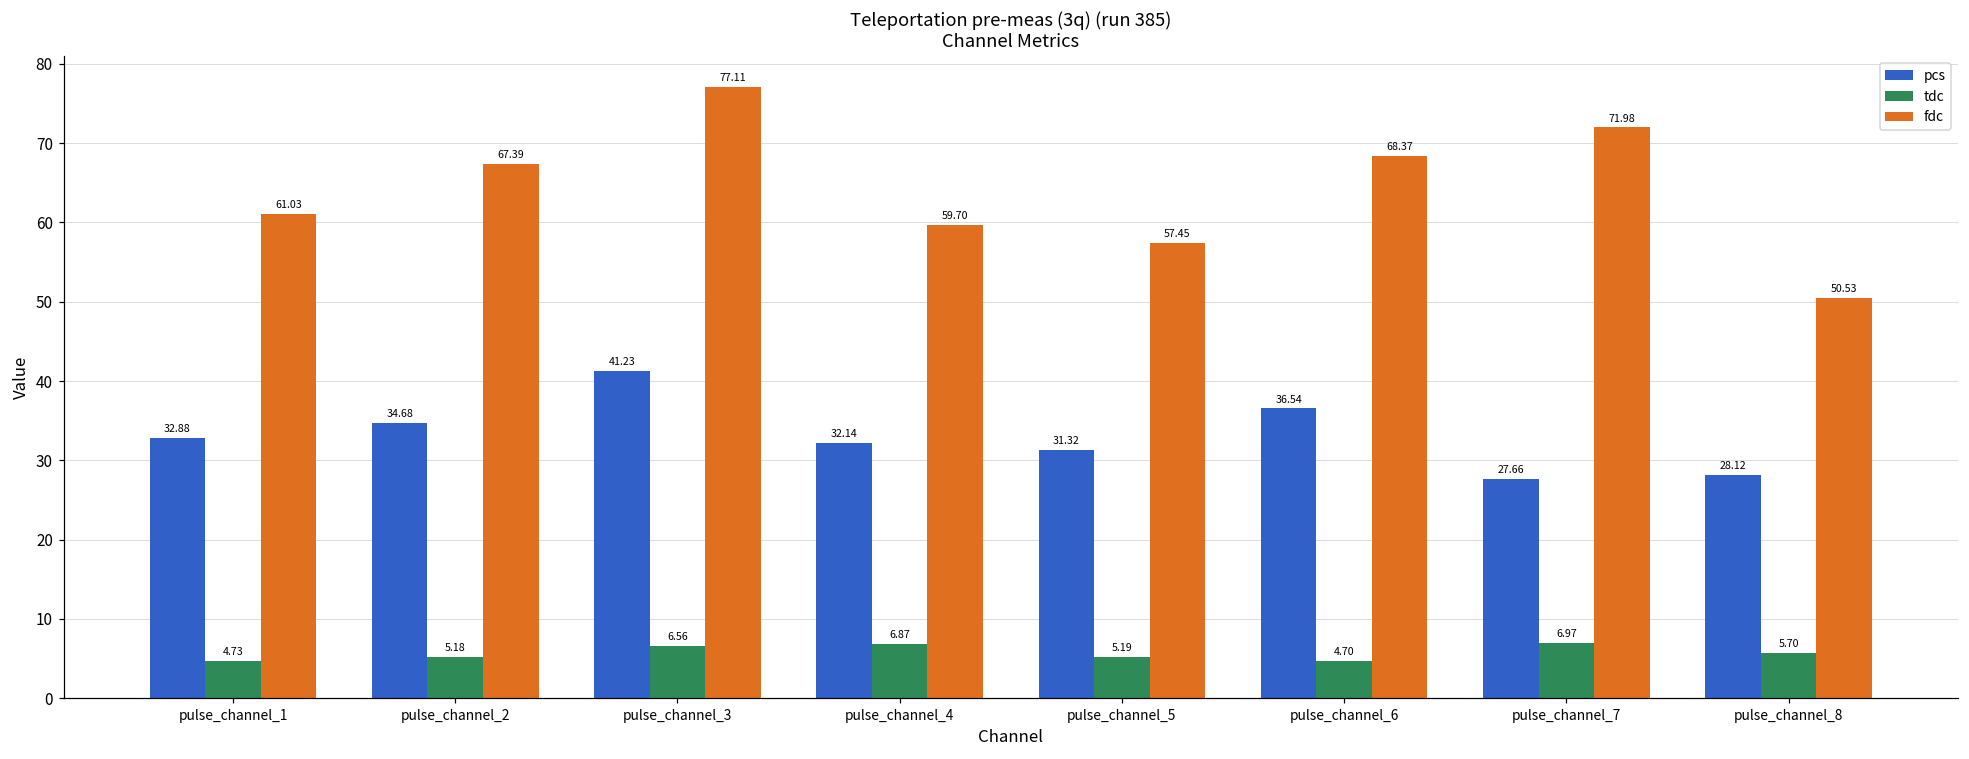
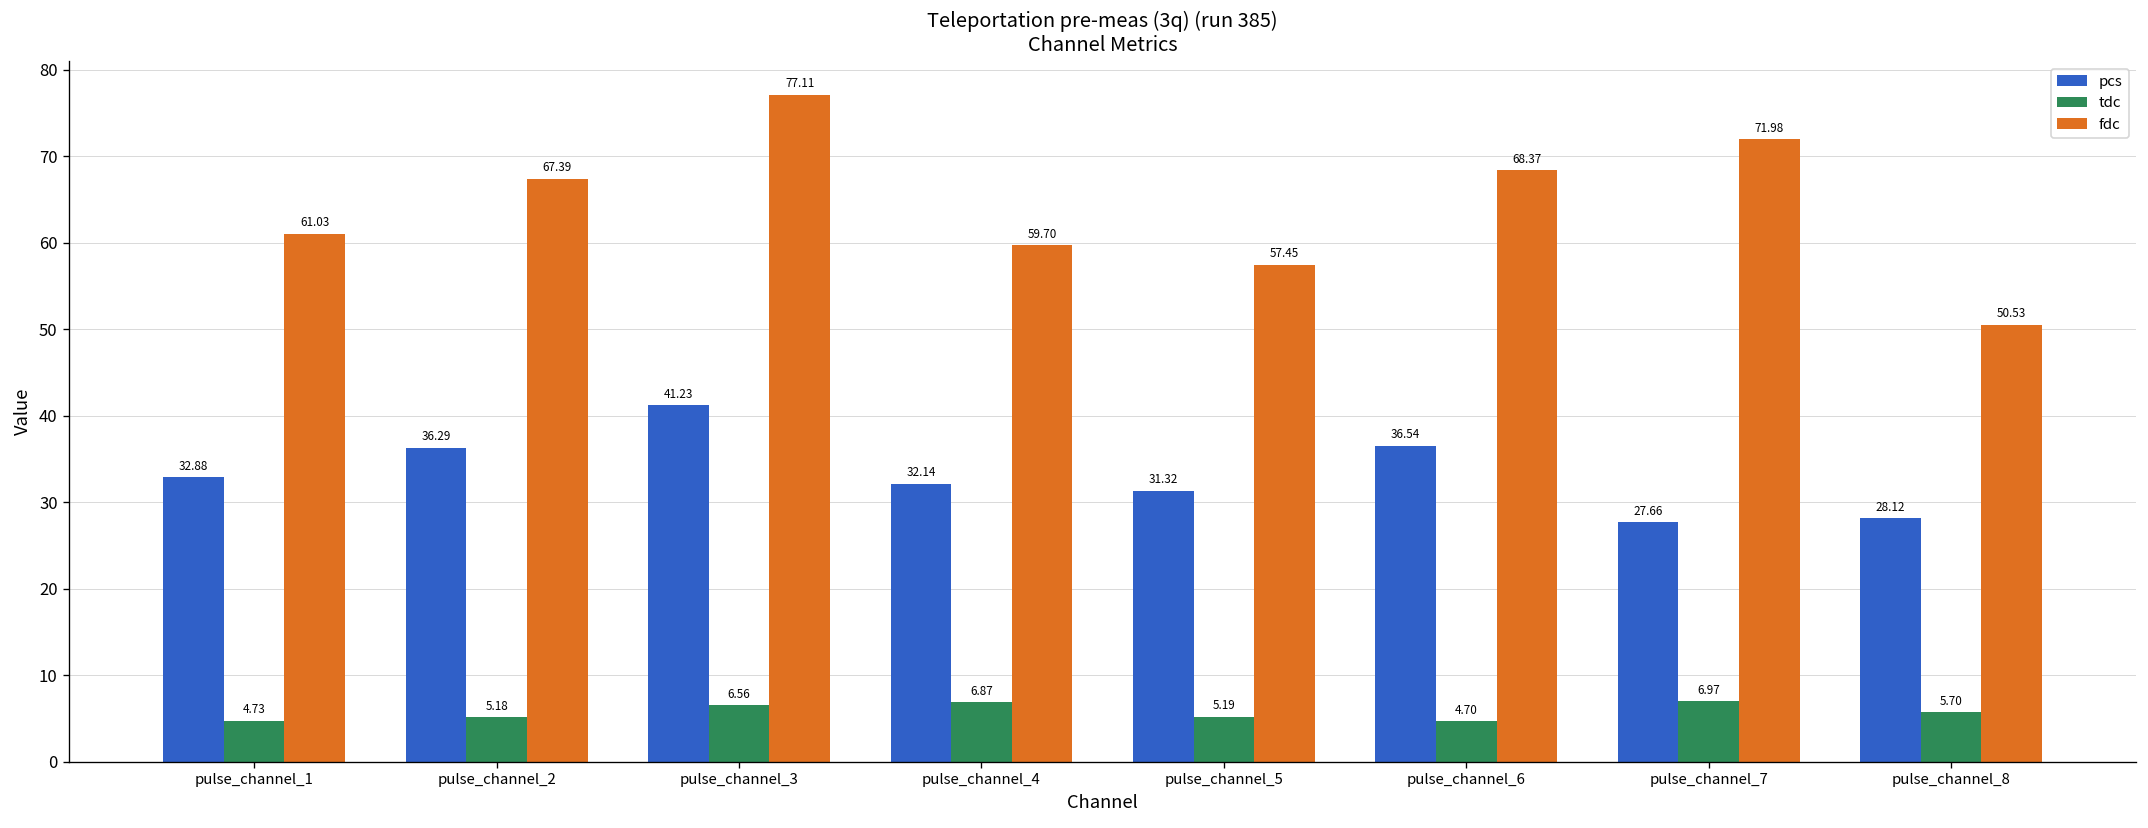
pcs, pulse_channel_2: 34.68 -> 36.29
